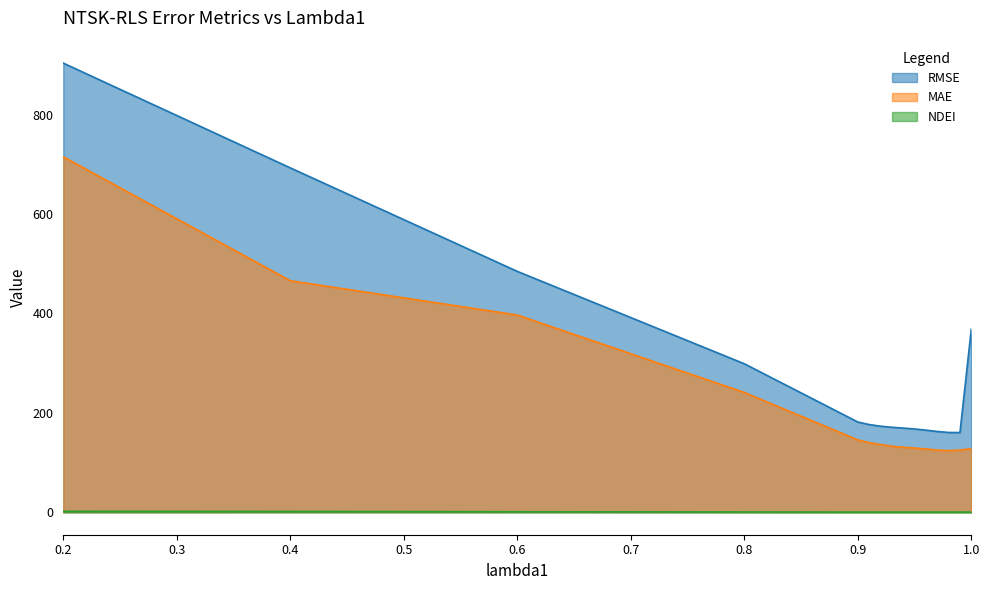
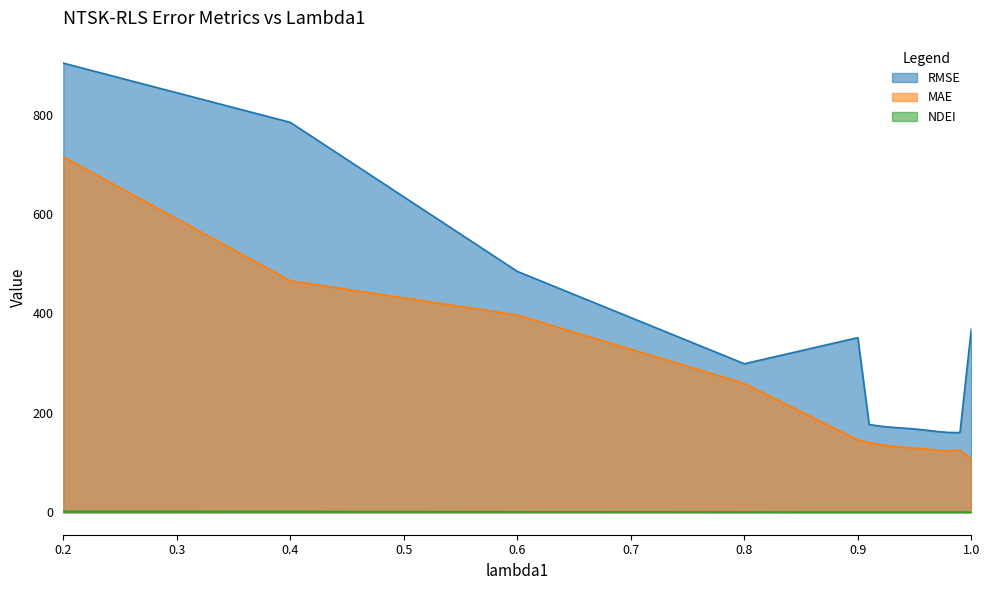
RMSE, 0.4: 690 -> 780
MAE, 0.8: 240 -> 260
RMSE, 0.9: 180 -> 350
MAE, 1.0: 130 -> 110
